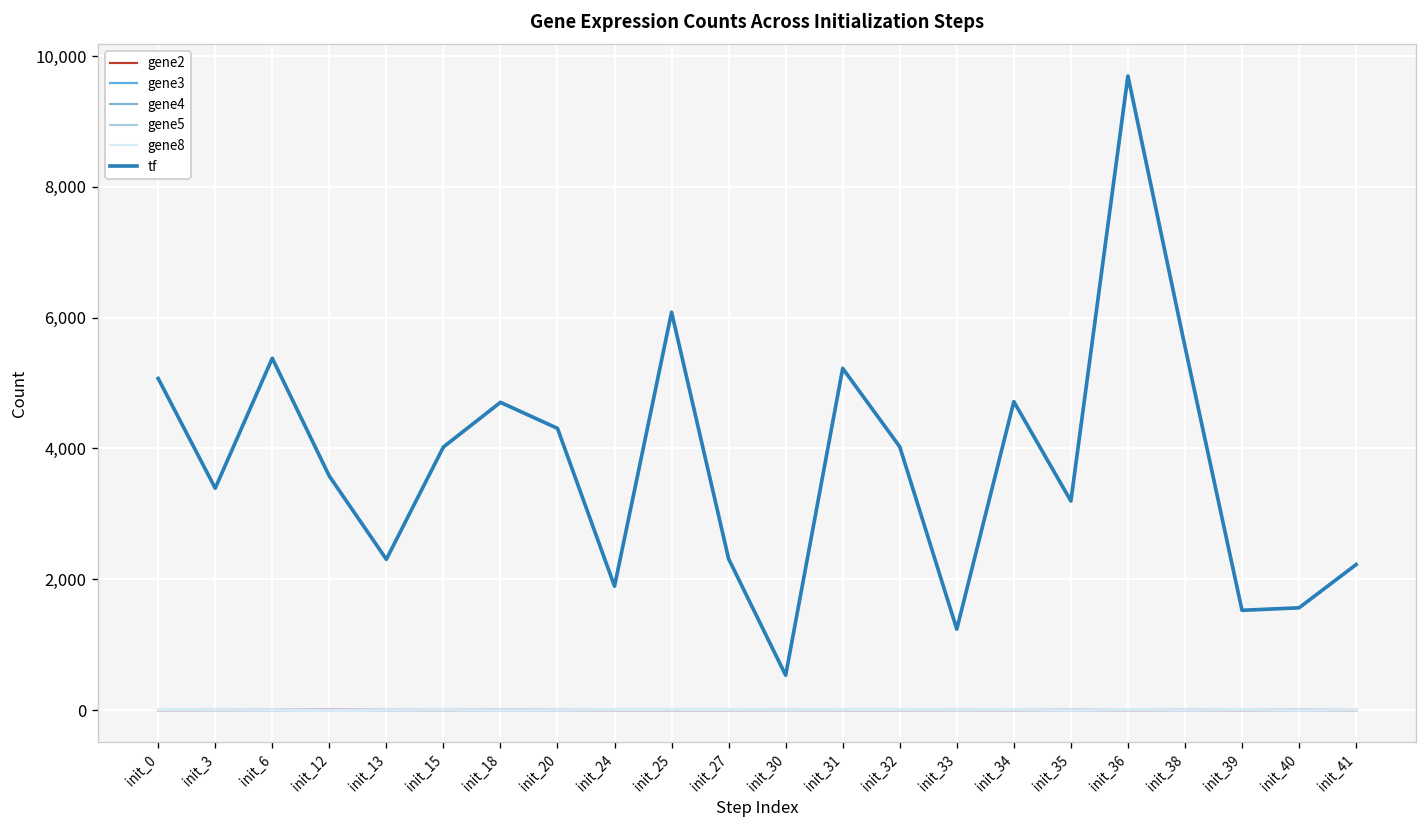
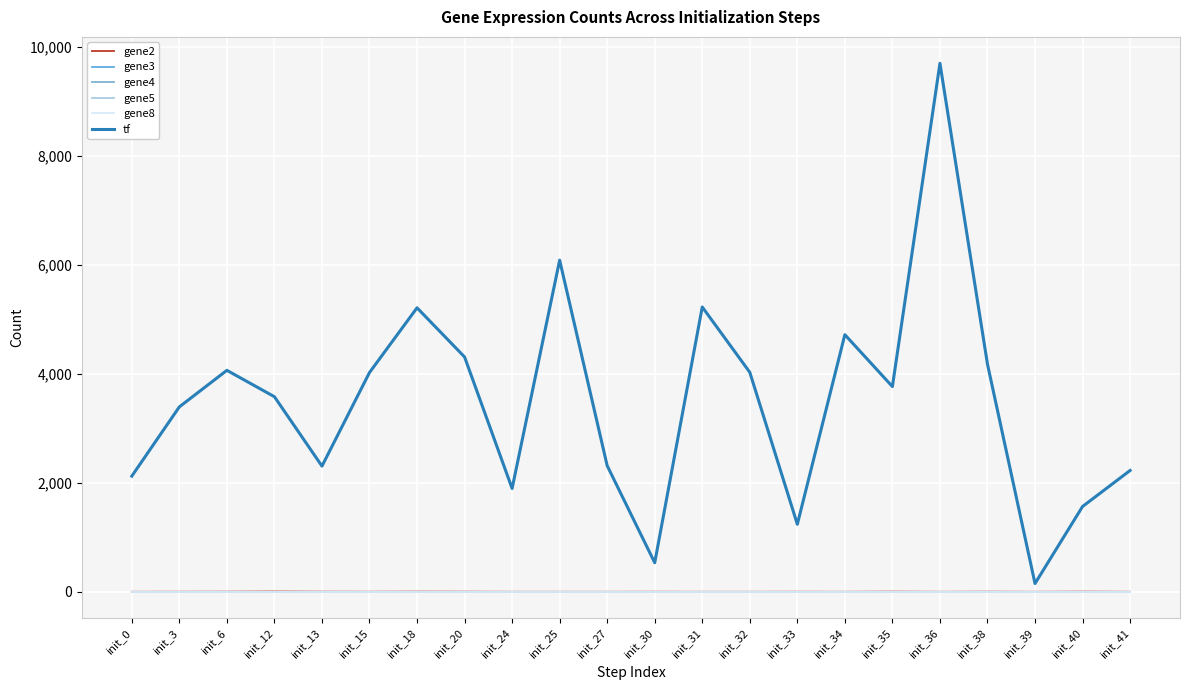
tf, init_0: 5,100 -> 2,100
tf, init_6: 5,400 -> 4,100
tf, init_18: 4,700 -> 5,200
tf, init_35: 3,200 -> 3,800
tf, init_38: 5,600 -> 4,200
tf, init_39: 1,500 -> 200
